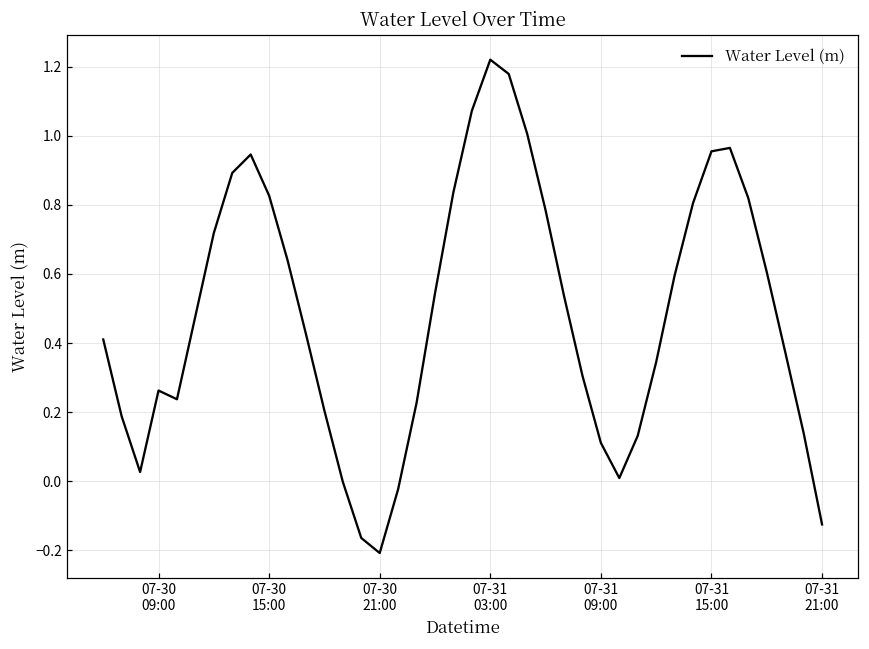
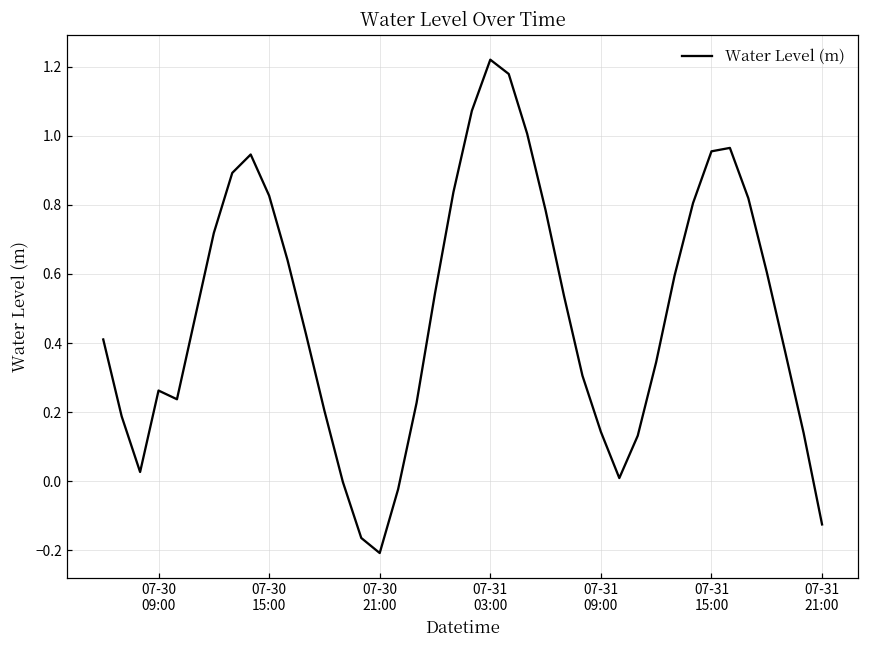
07-31 09:00: 0.11 -> 0.14
